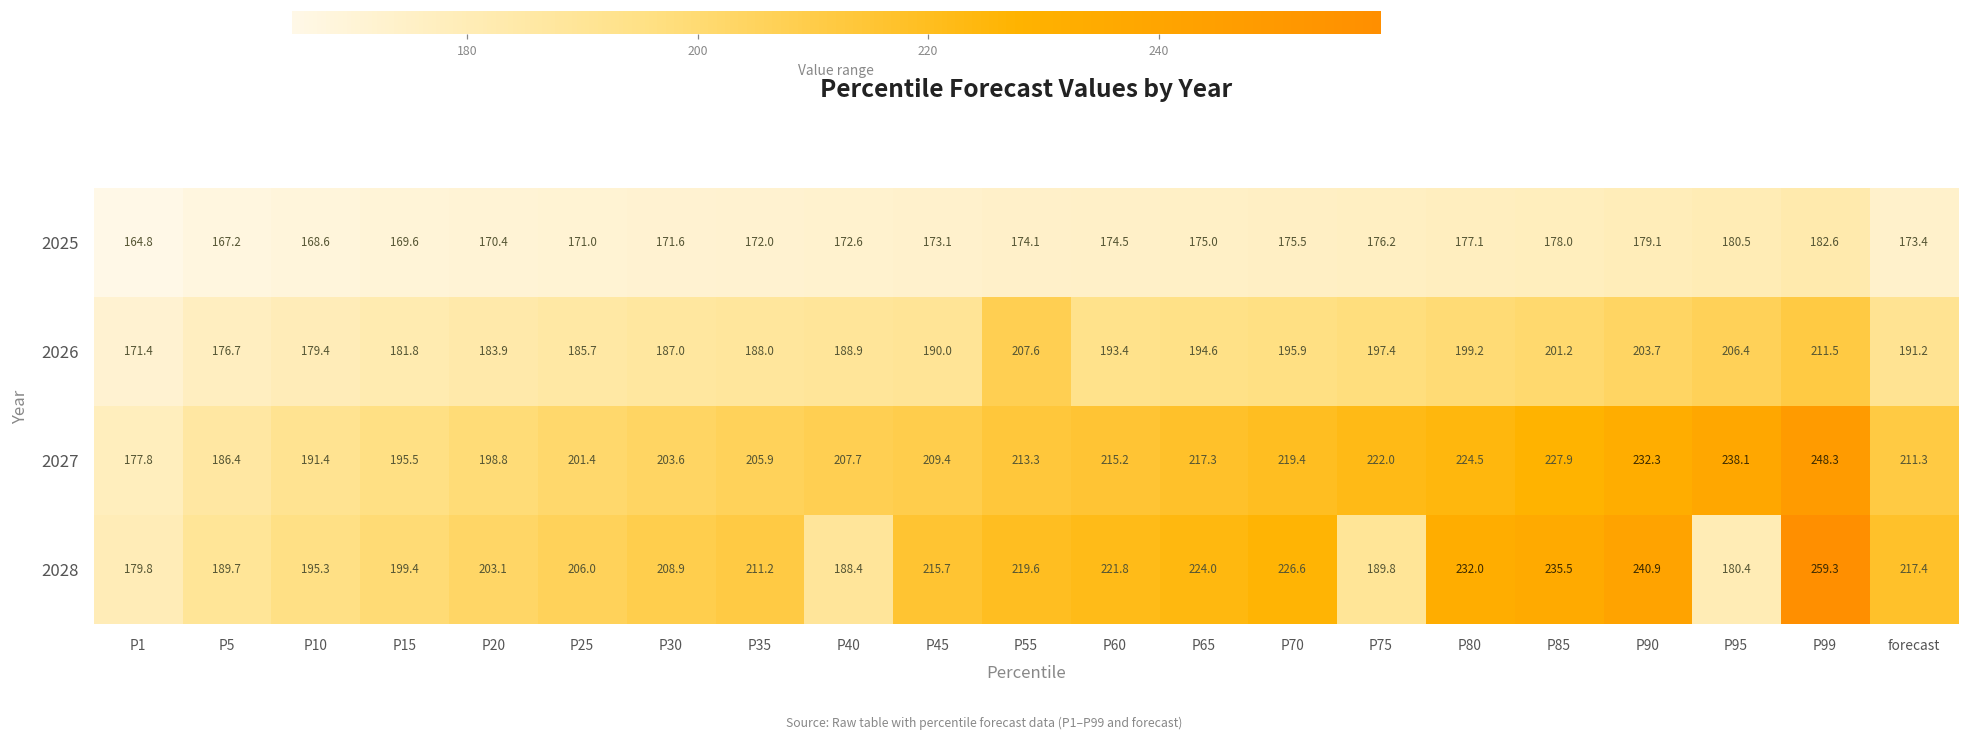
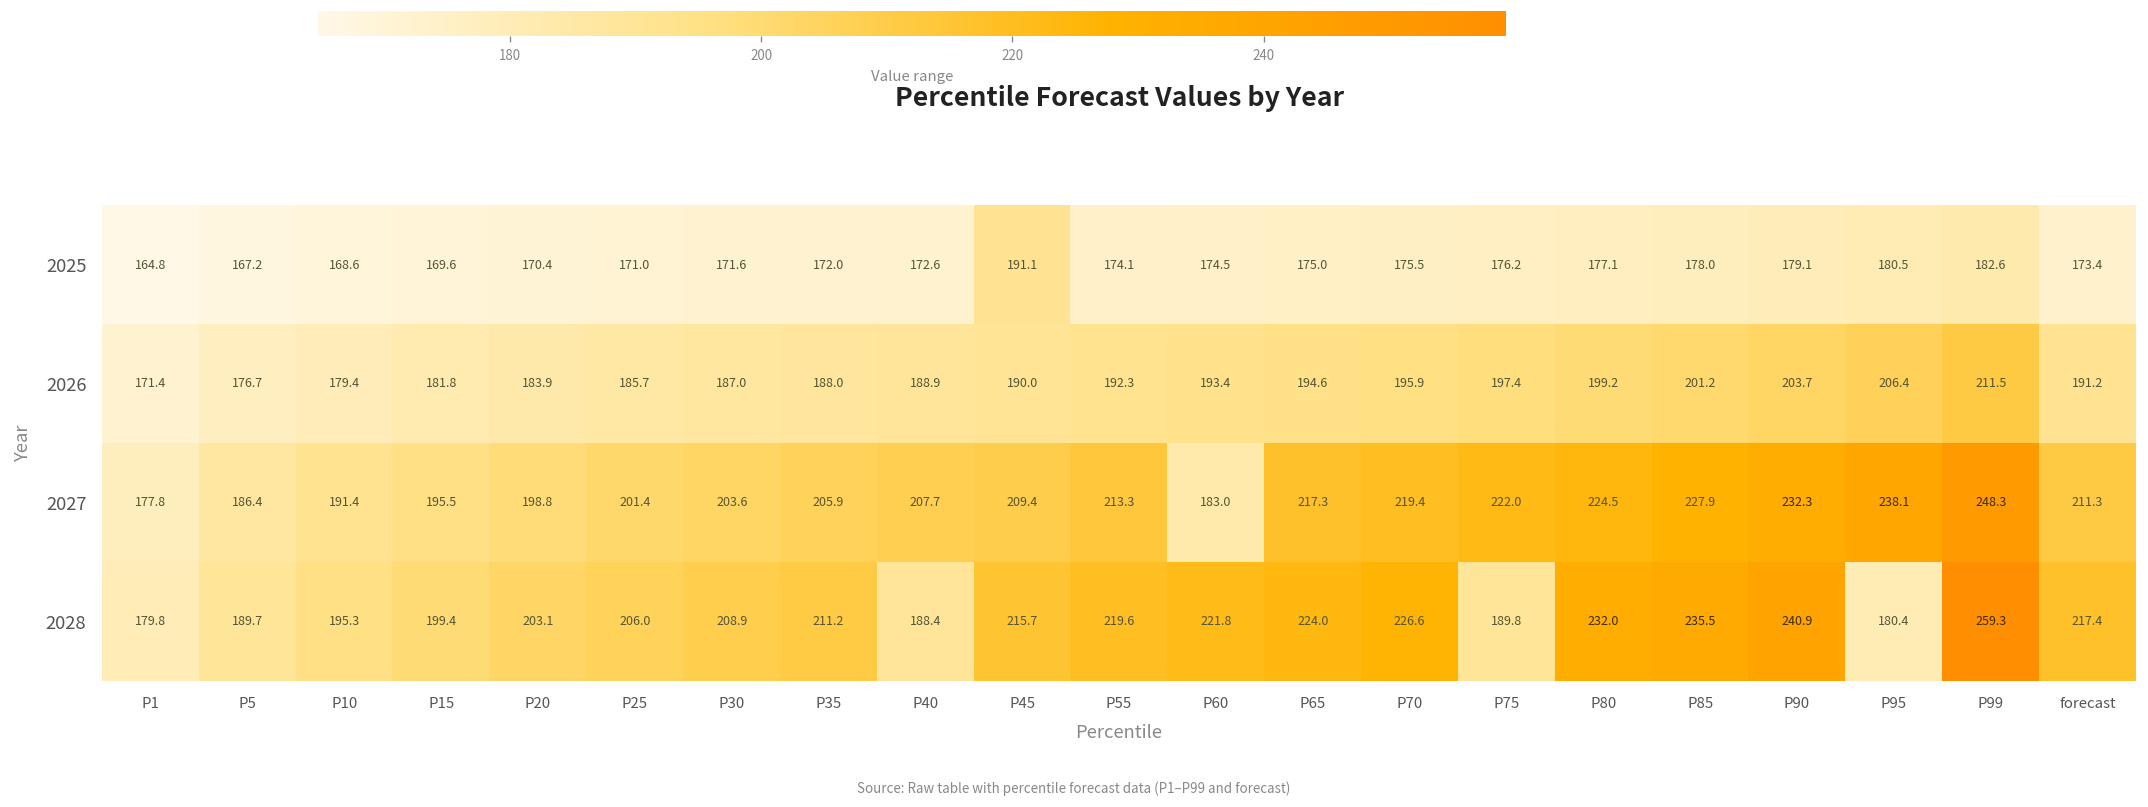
2025, P45: 173.1 -> 191.1
2026, P55: 207.6 -> 192.3
2027, P60: 215.2 -> 183.0
